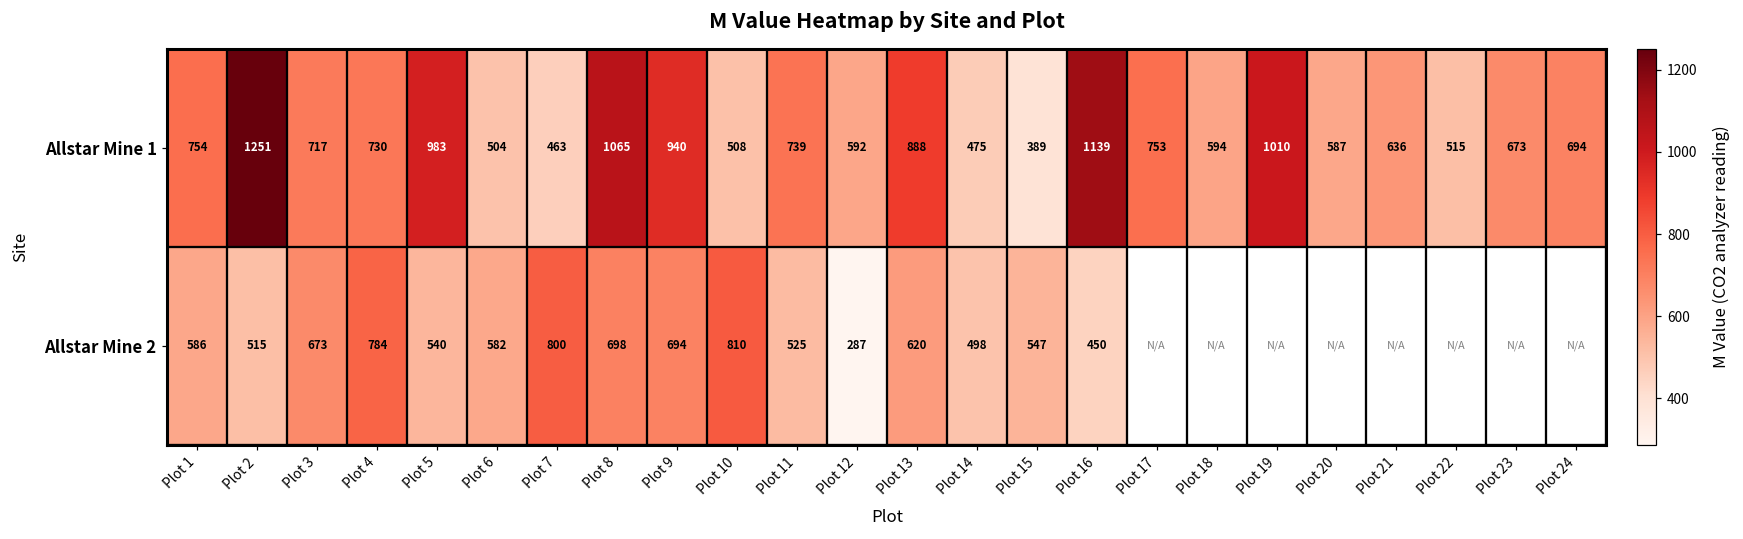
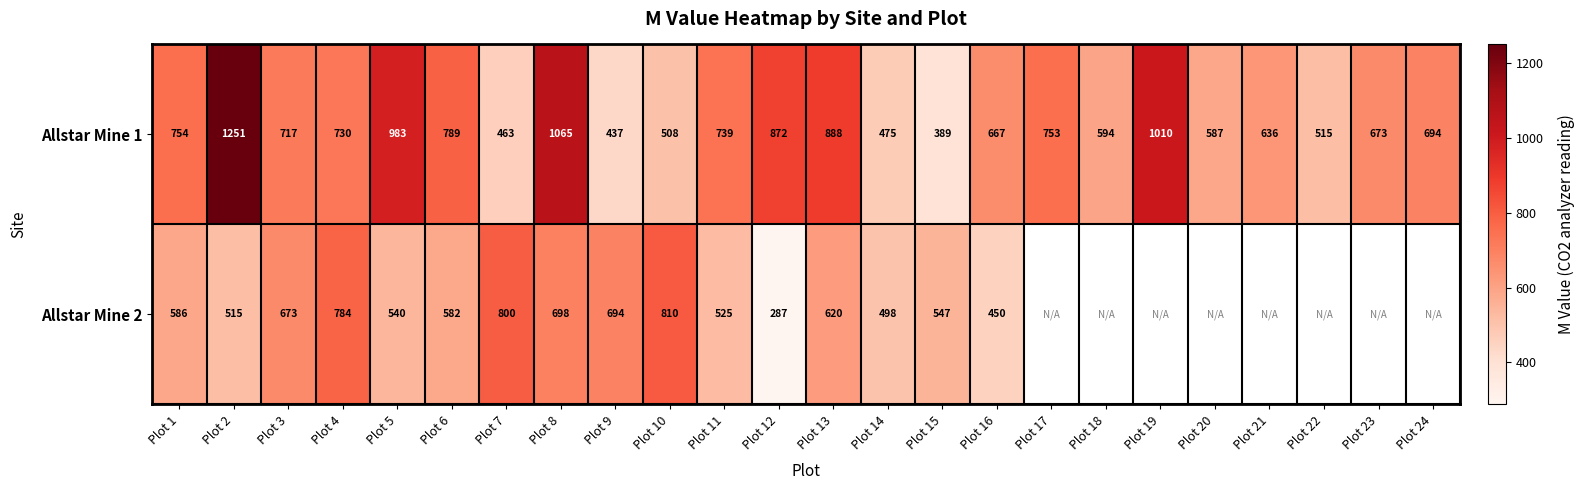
Allstar Mine 1, Plot 6: 504 -> 789
Allstar Mine 1, Plot 9: 940 -> 437
Allstar Mine 1, Plot 12: 592 -> 872
Allstar Mine 1, Plot 16: 1139 -> 667
